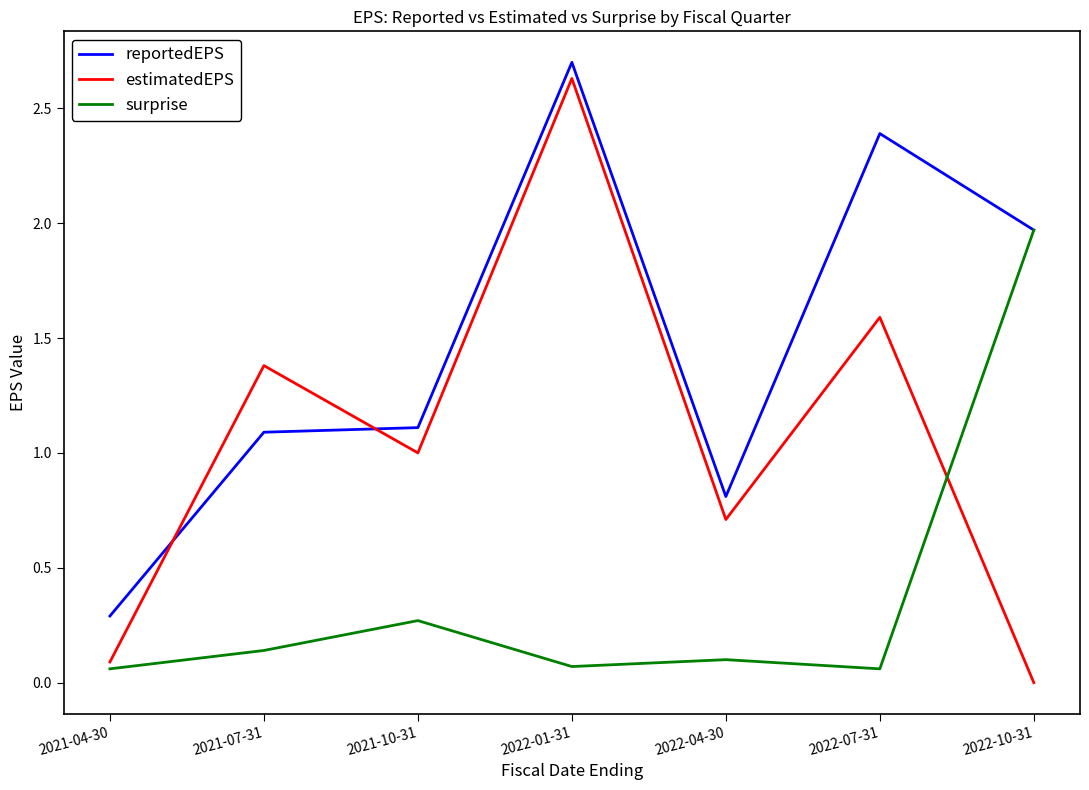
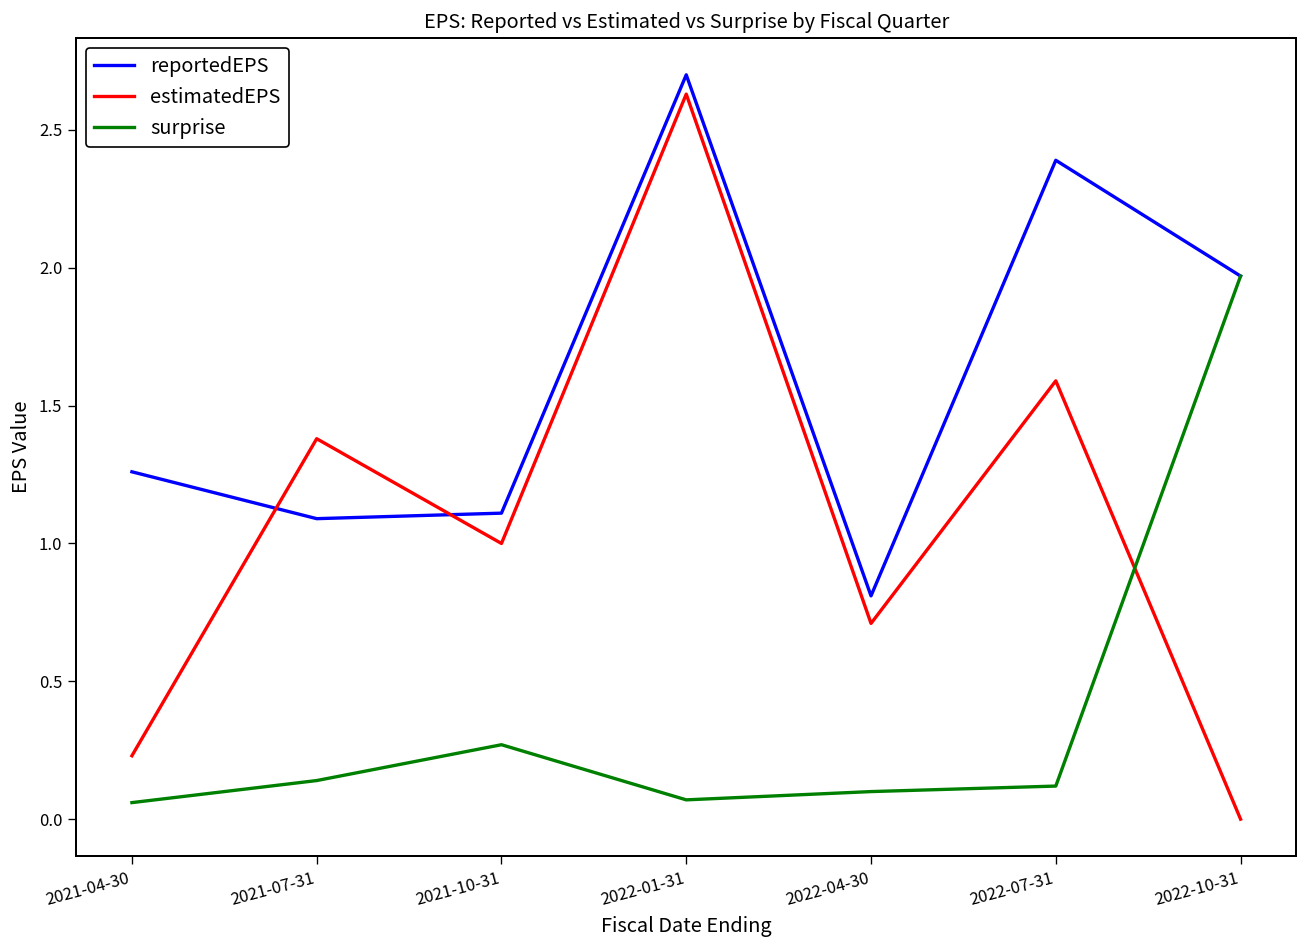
reportedEPS, 2021-04-30: 0.29 -> 1.26
estimatedEPS, 2021-04-30: 0.09 -> 0.23
surprise, 2022-07-31: 0.06 -> 0.12
